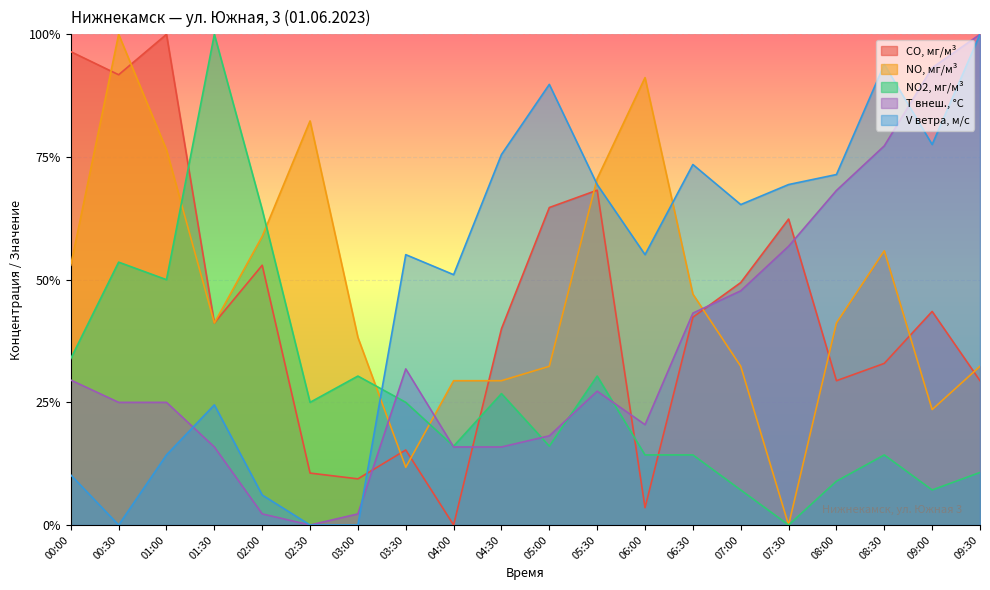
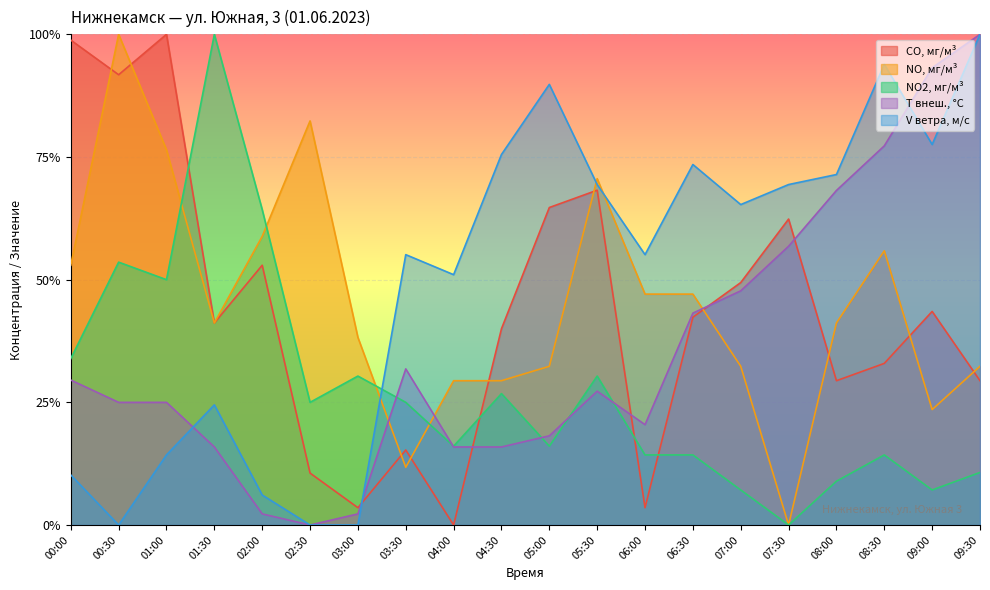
CO, мг/м³, 00:00: 96% -> 99%
CO, мг/м³, 03:00: 9% -> 4%
NO, мг/м³, 06:00: 91% -> 47%
